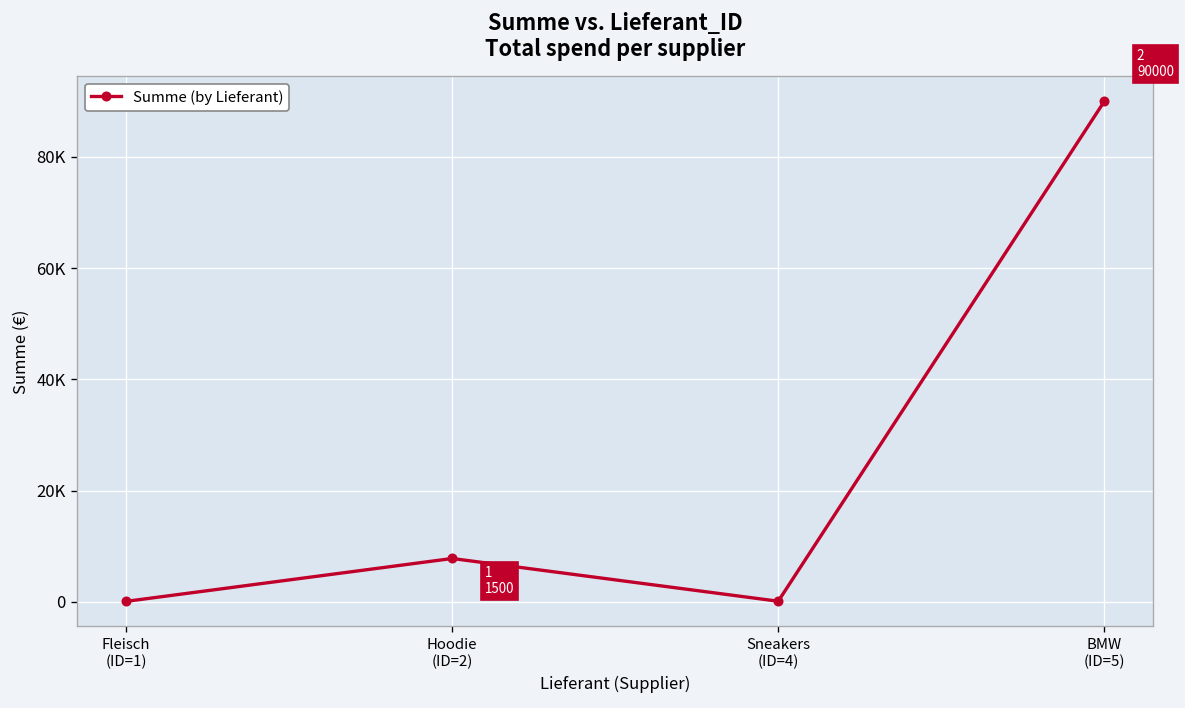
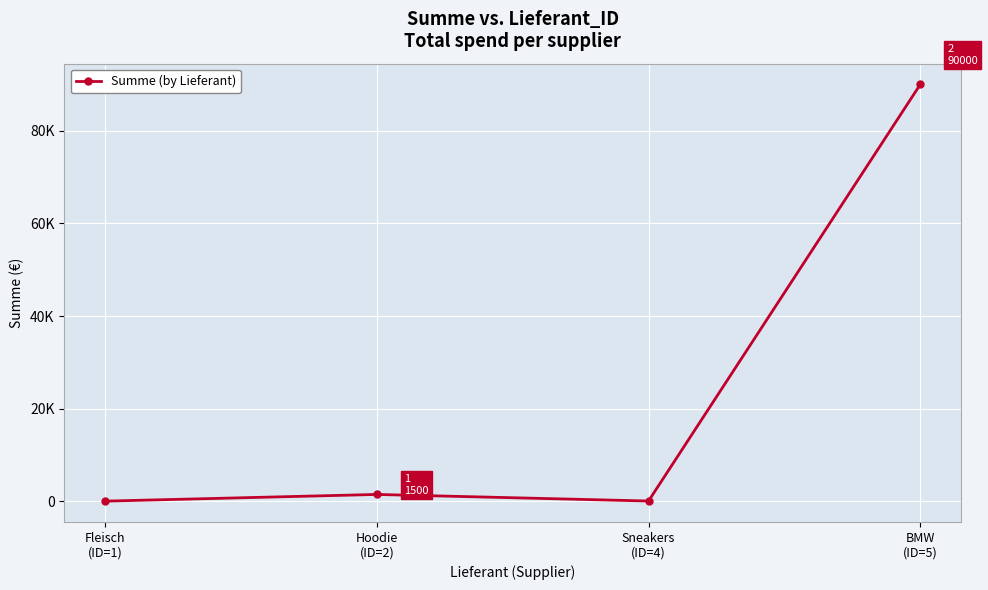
Hoodie (ID=2): 8000 -> 2000
